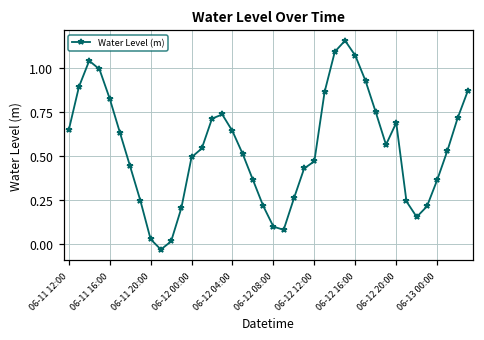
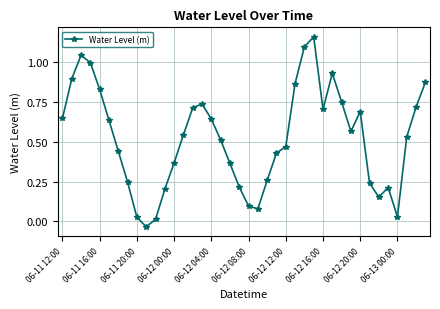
06-12 00:00: 0.49 -> 0.37
06-12 16:00: 1.07 -> 0.70
06-13 00:00: 0.36 -> 0.03
